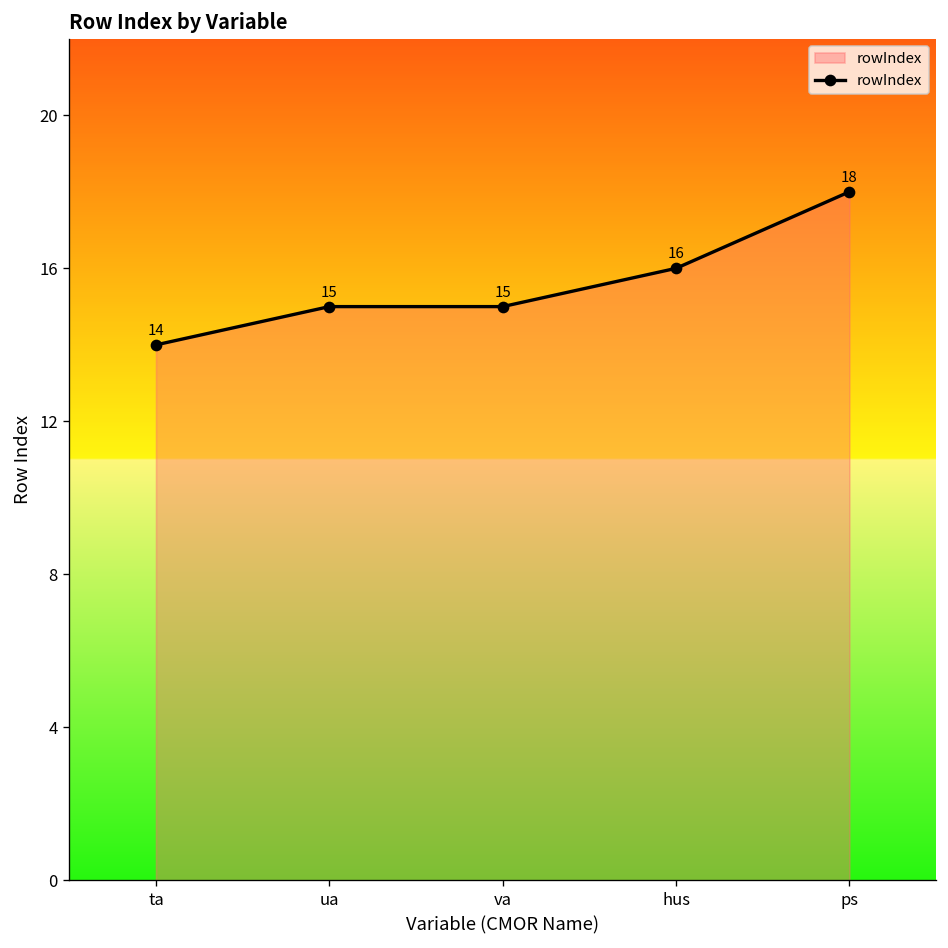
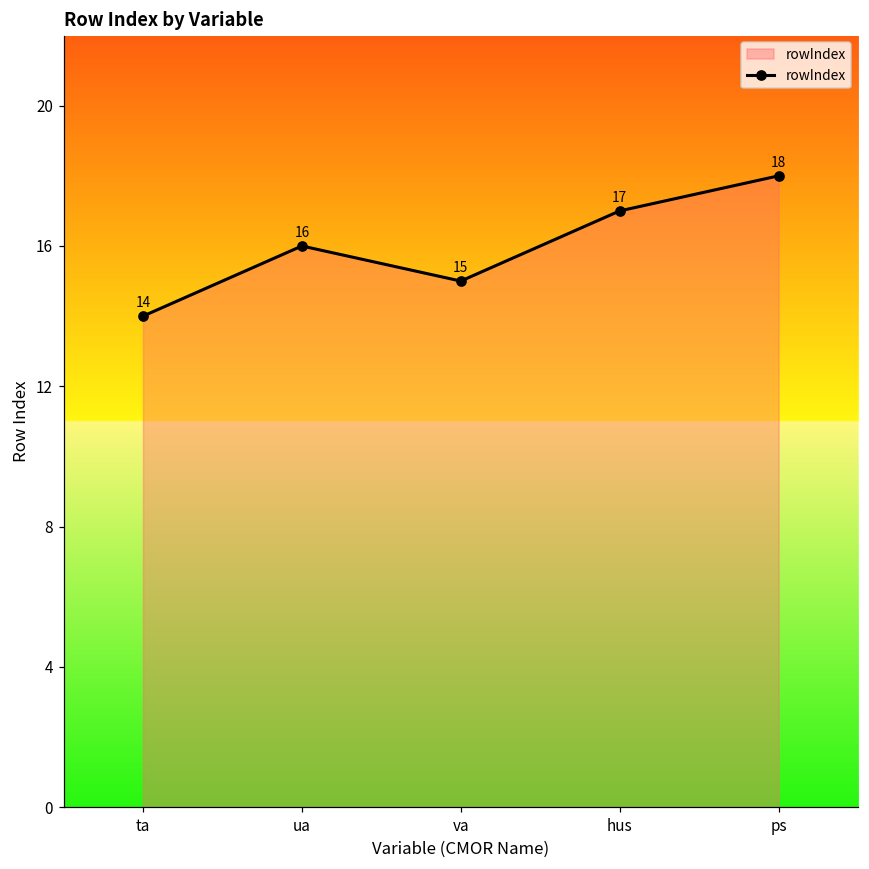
ua: 15 -> 16
hus: 16 -> 17
